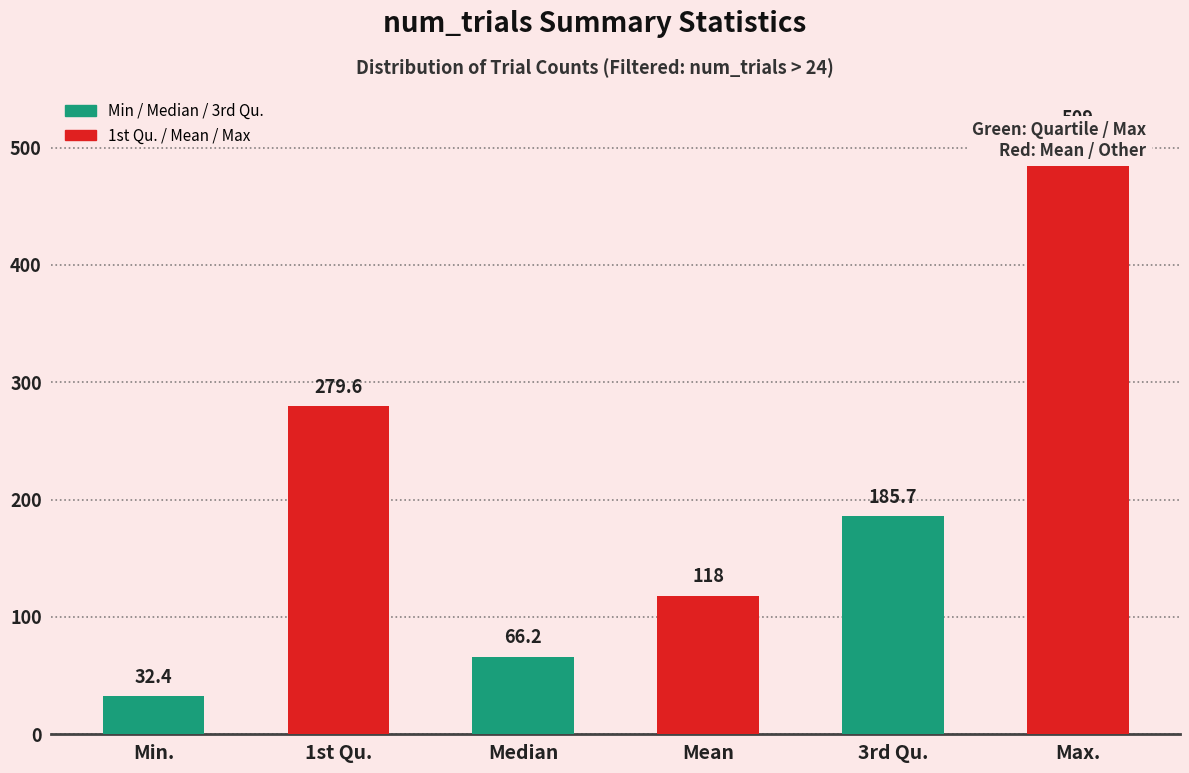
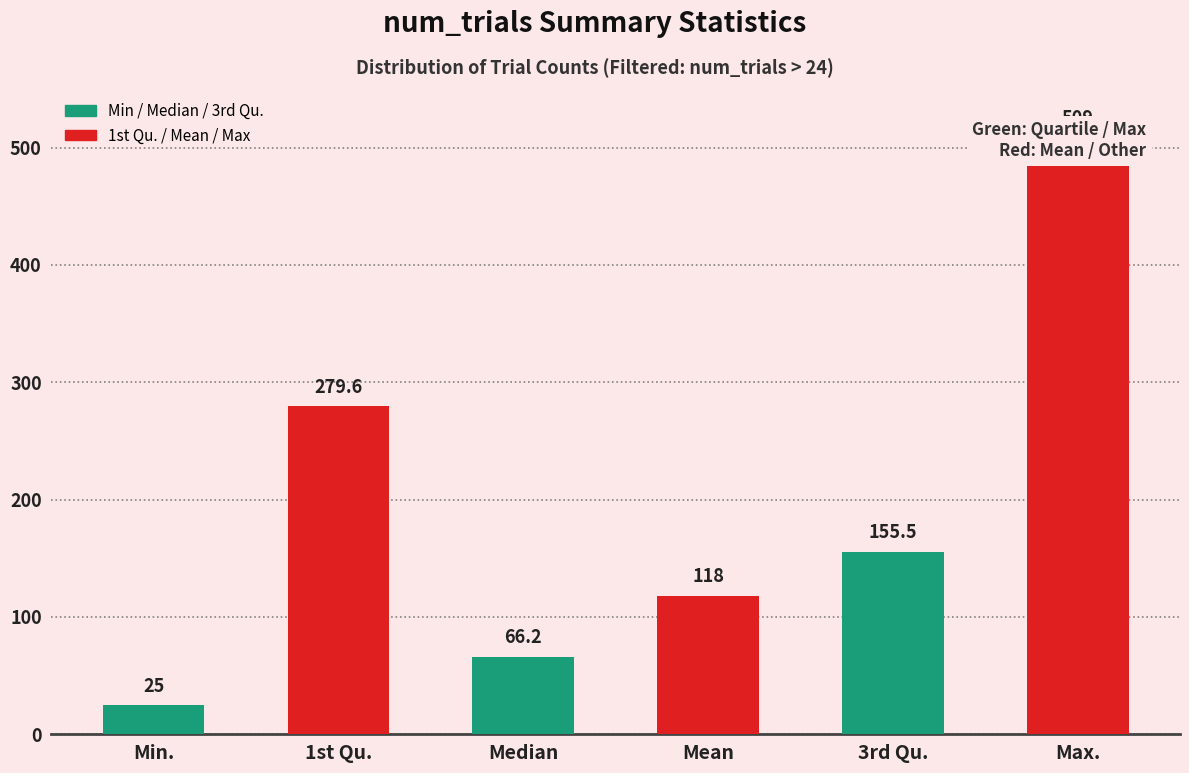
Min.: 32.4 -> 25
3rd Qu.: 185.7 -> 155.5
